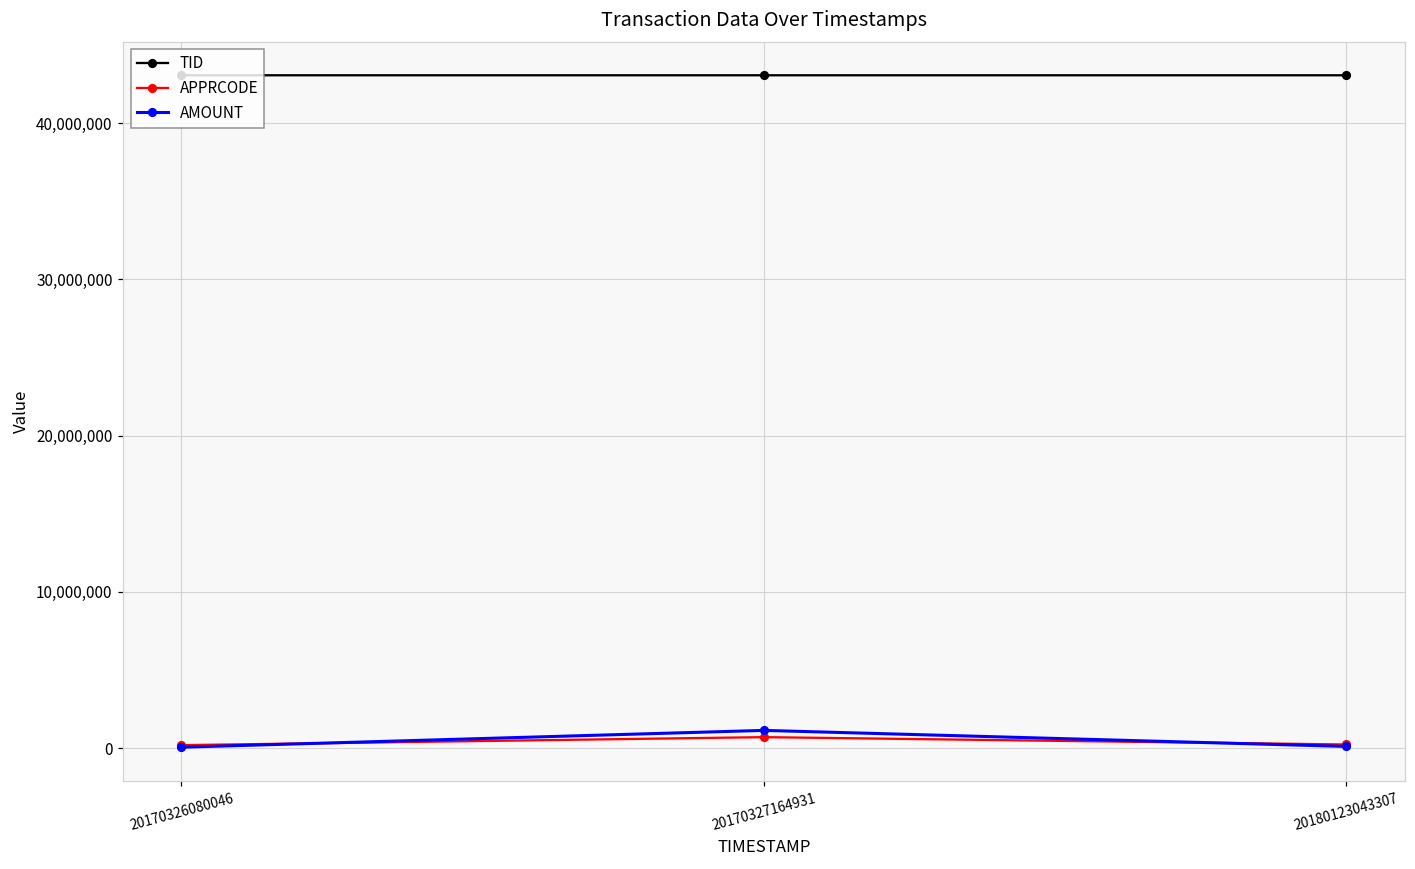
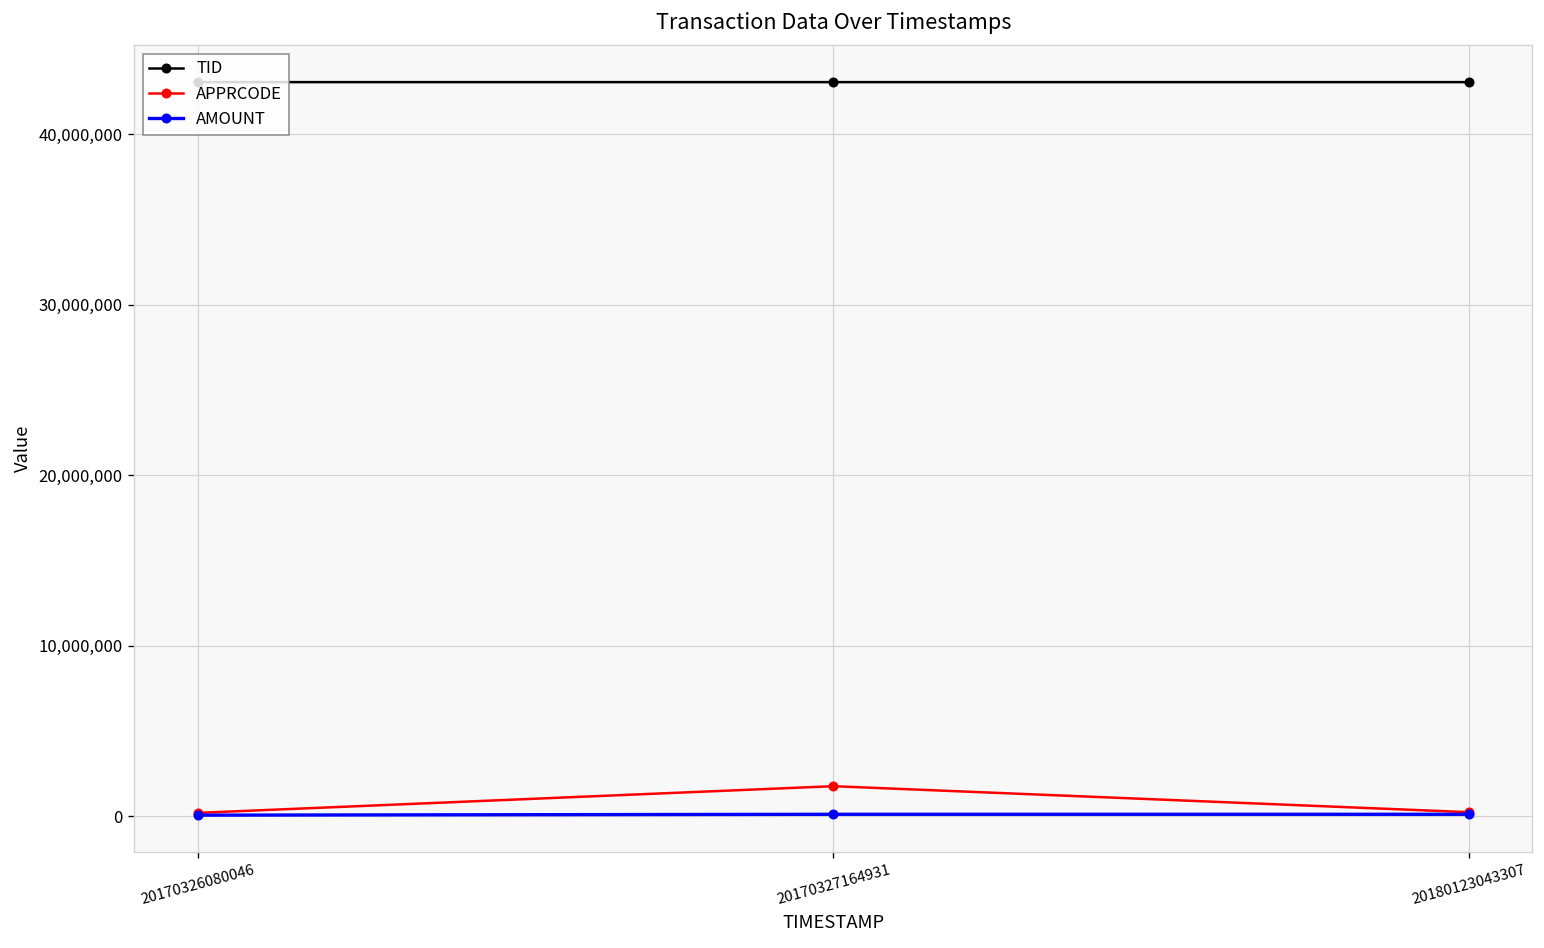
APPRCODE, 20170327164931: 700,000 -> 1,700,000
AMOUNT, 20170327164931: 1,100,000 -> 100,000
